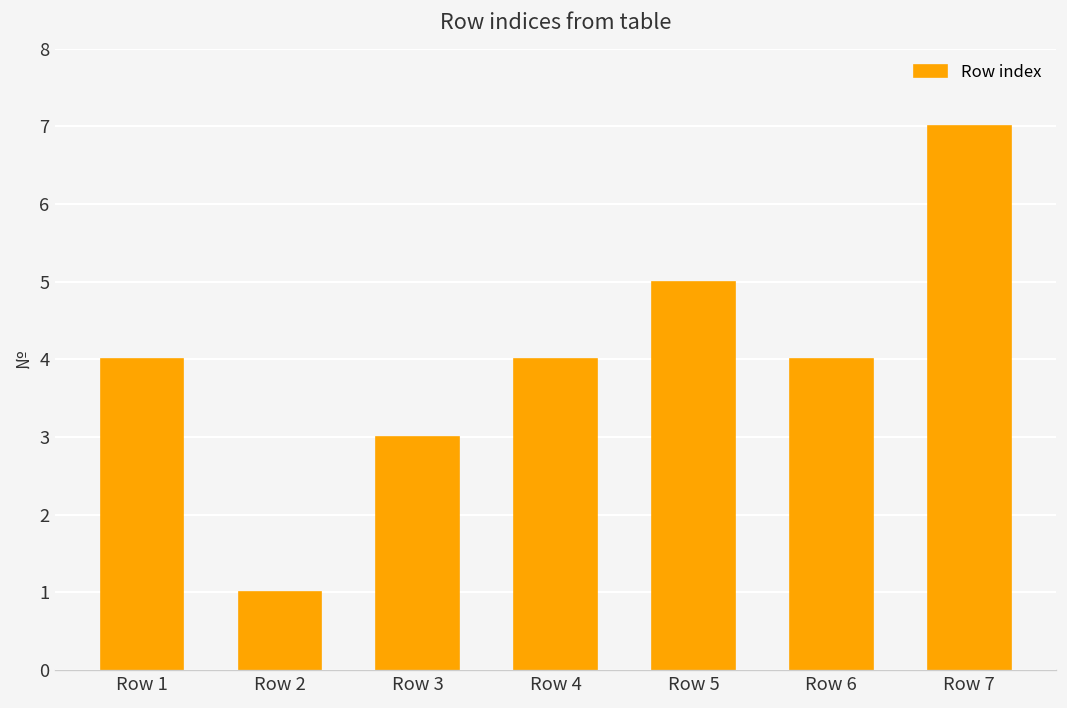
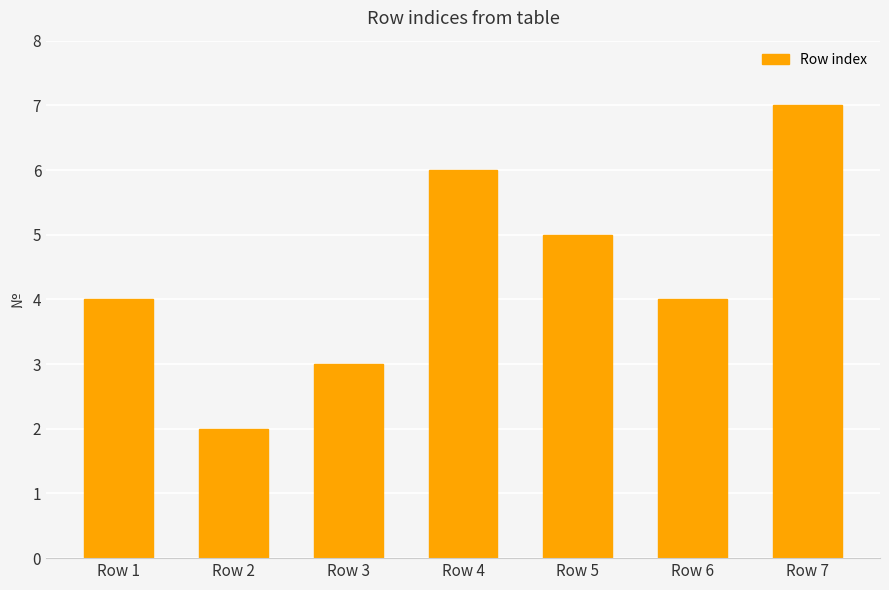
Row 2: 1 -> 2
Row 4: 4 -> 6
